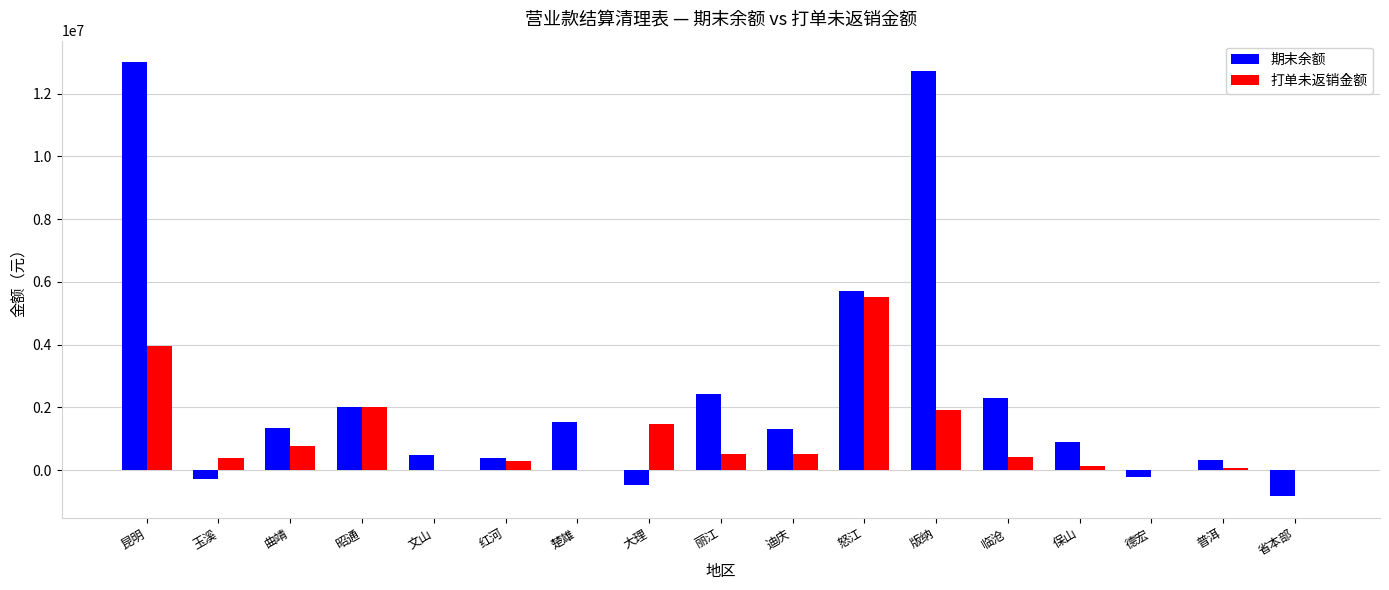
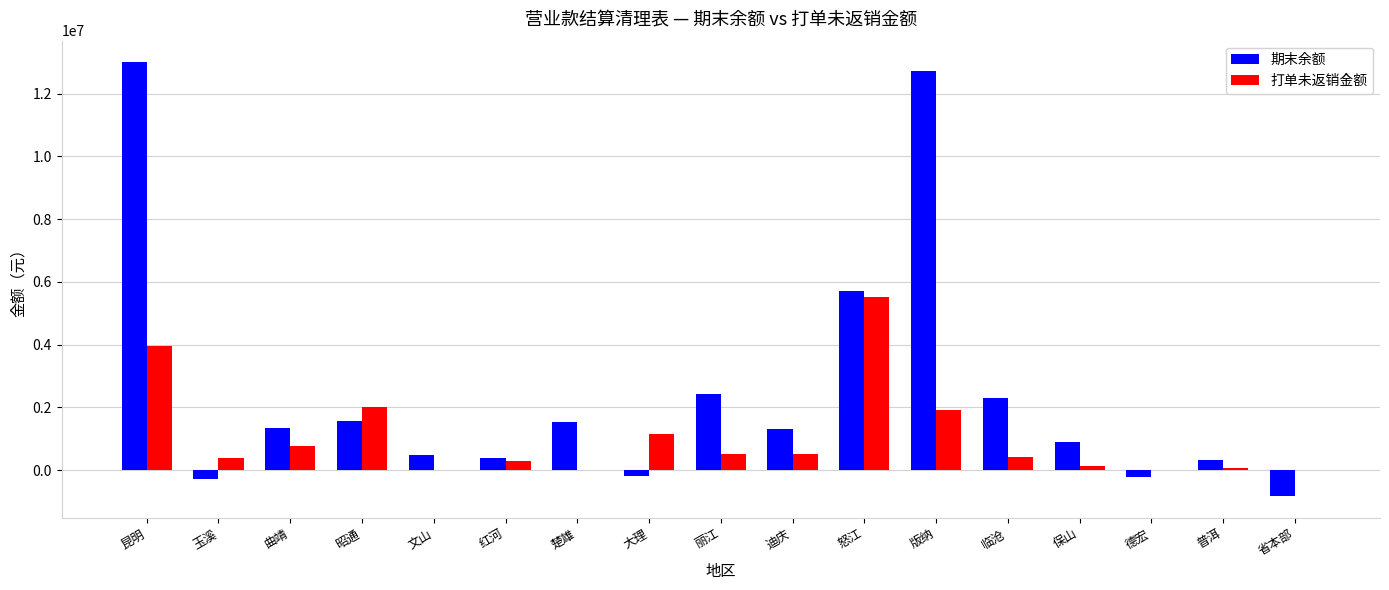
期末余额, 昭通: 2000000 -> 1600000
期末余额, 大理: -500000 -> -200000
打单未返销金额, 大理: 1500000 -> 1200000
